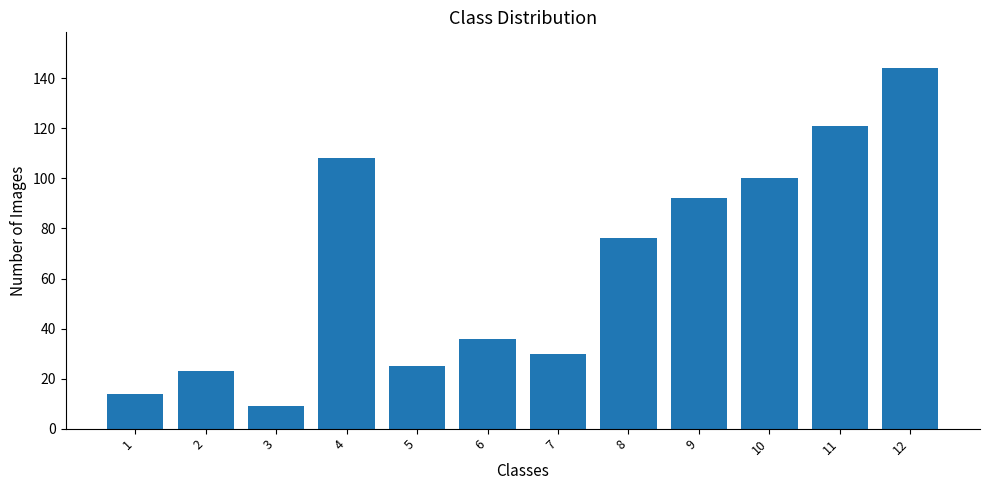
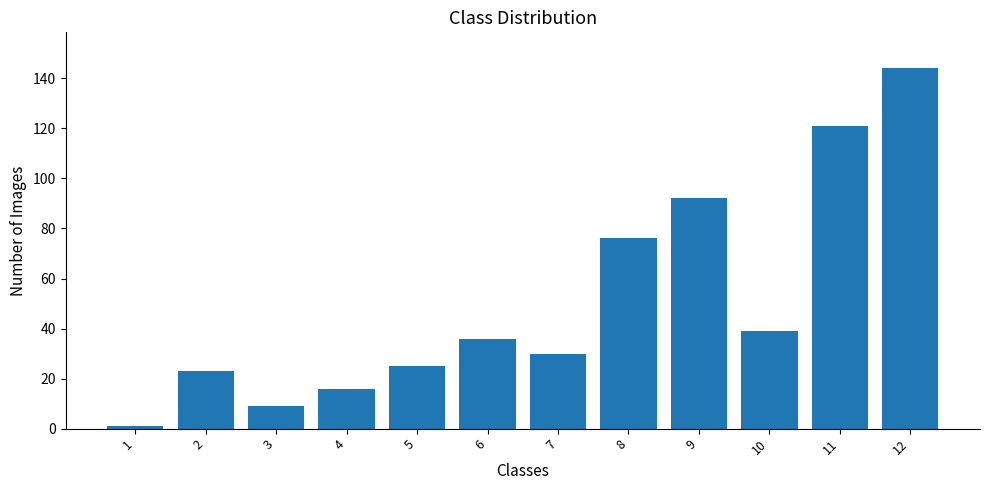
1: 14 -> 1
4: 108 -> 16
10: 100 -> 39
